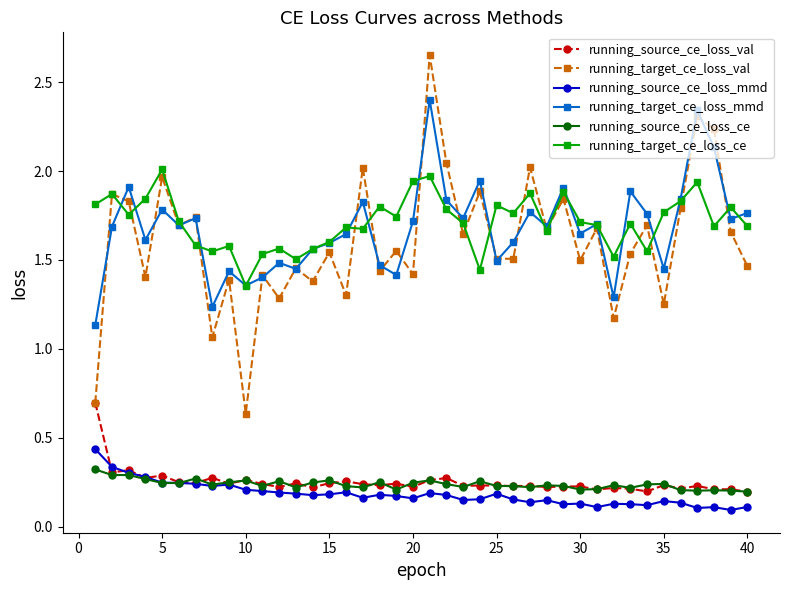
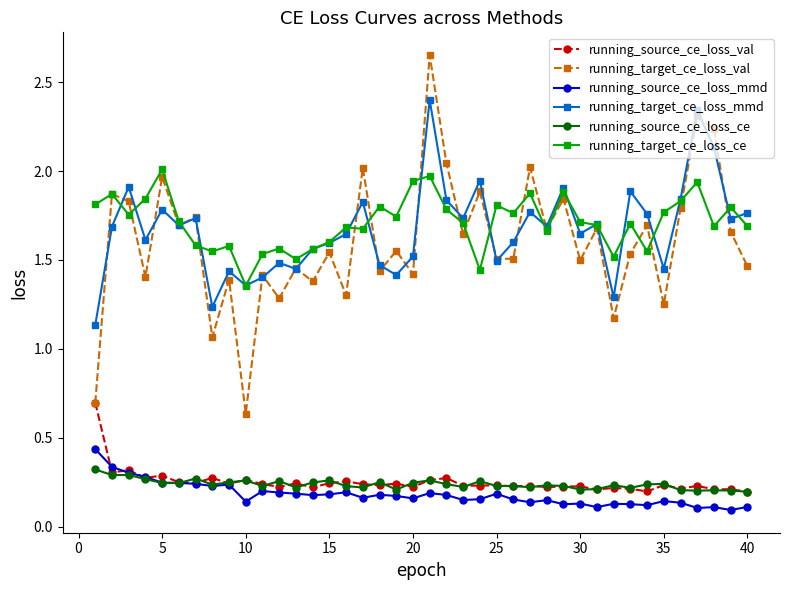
running_source_ce_loss_mmd, 10: 0.21 -> 0.14
running_target_ce_loss_mmd, 20: 1.72 -> 1.52
